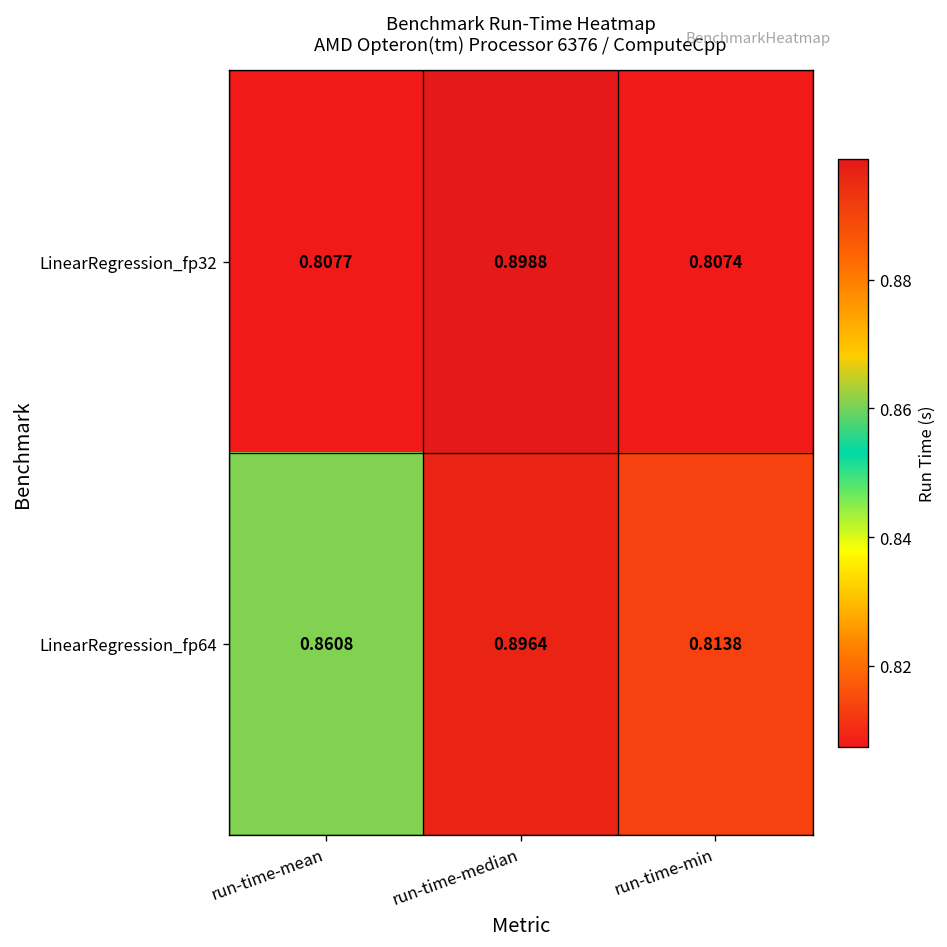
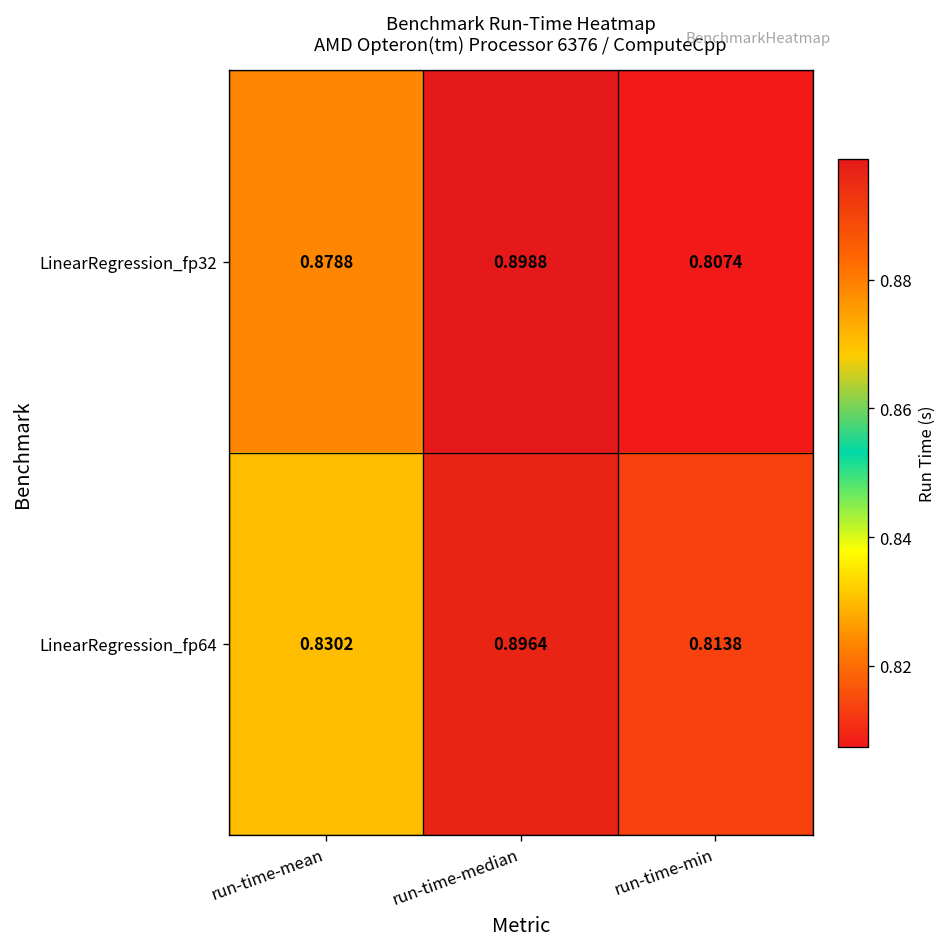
LinearRegression_fp32, run-time-mean: 0.8077 -> 0.8788
LinearRegression_fp64, run-time-mean: 0.8608 -> 0.8302
